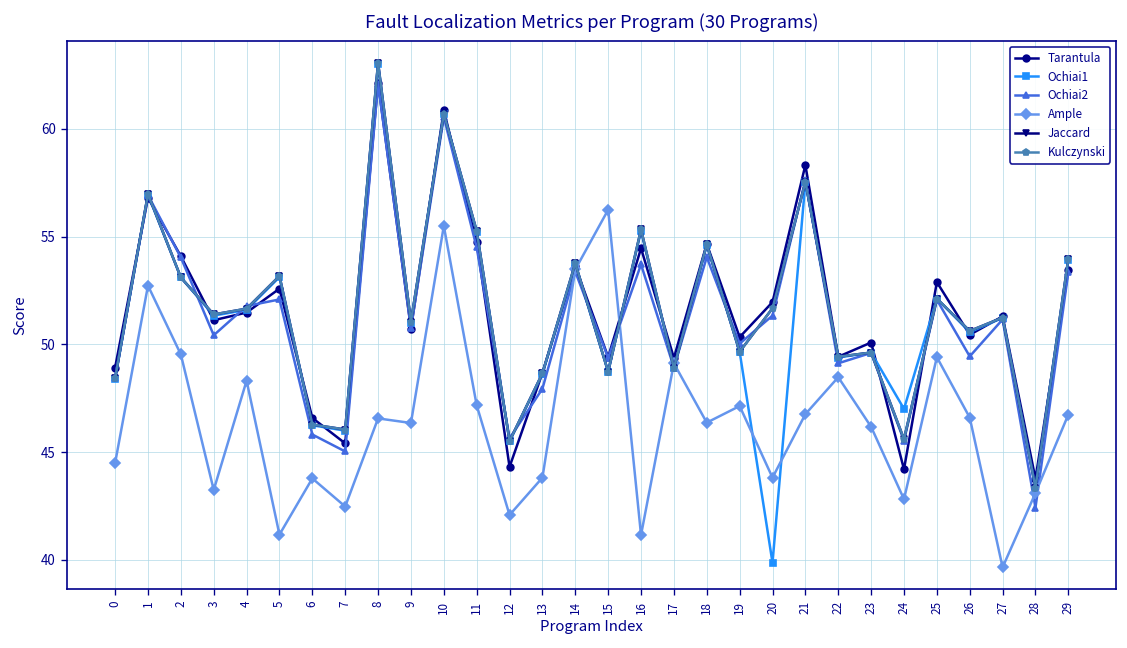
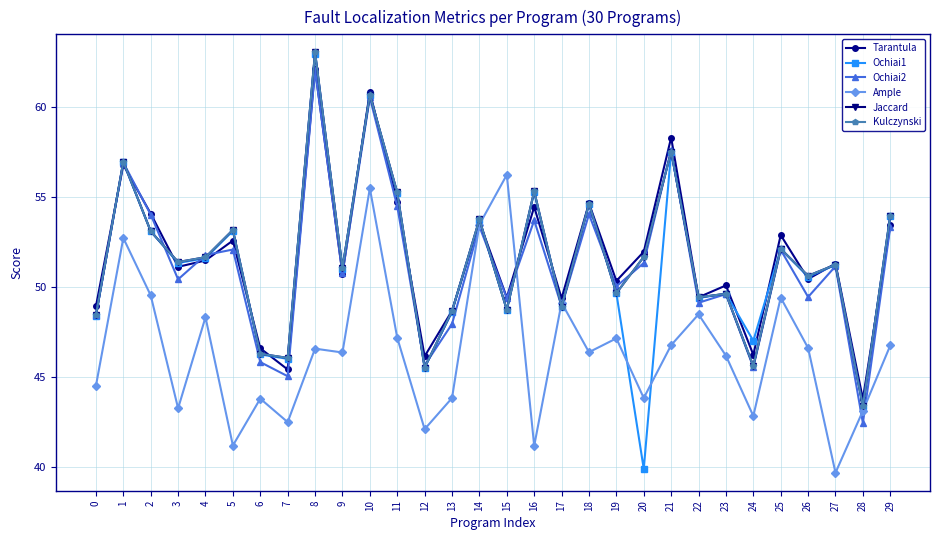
Tarantula, 12: 44.3 -> 46.1
Tarantula, 24: 44.2 -> 46.2
